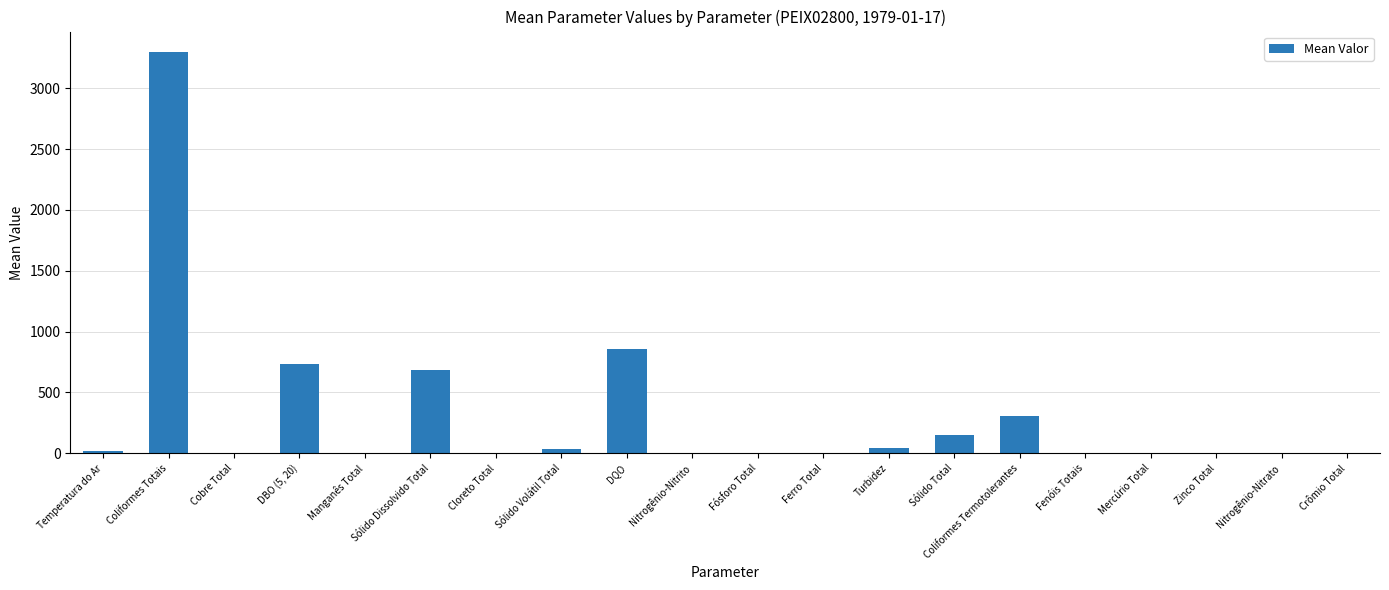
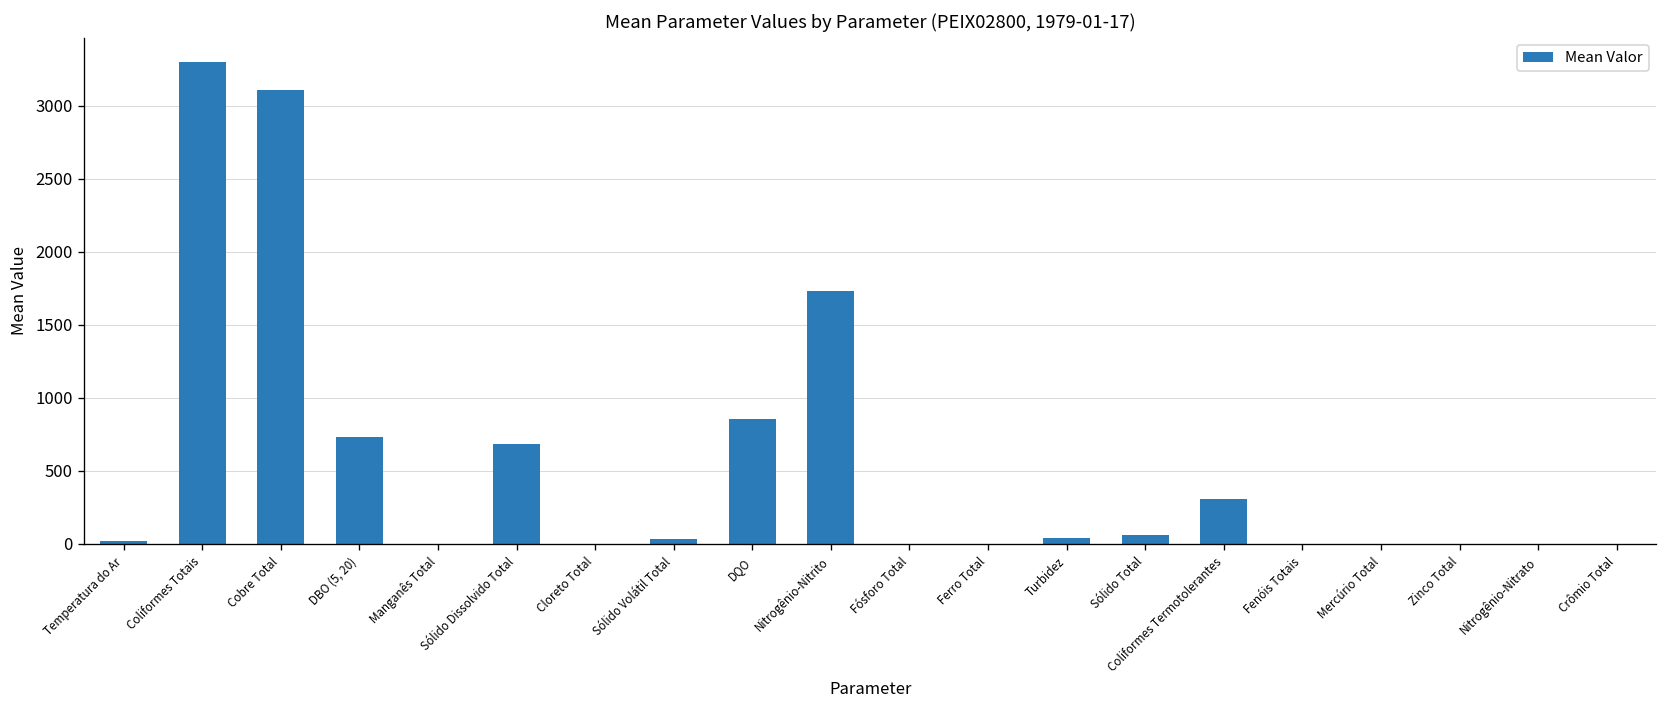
Cobre Total: 0 -> 3110
Nitrogênio-Nitrito: 0 -> 1730
Sólido Total: 150 -> 60
